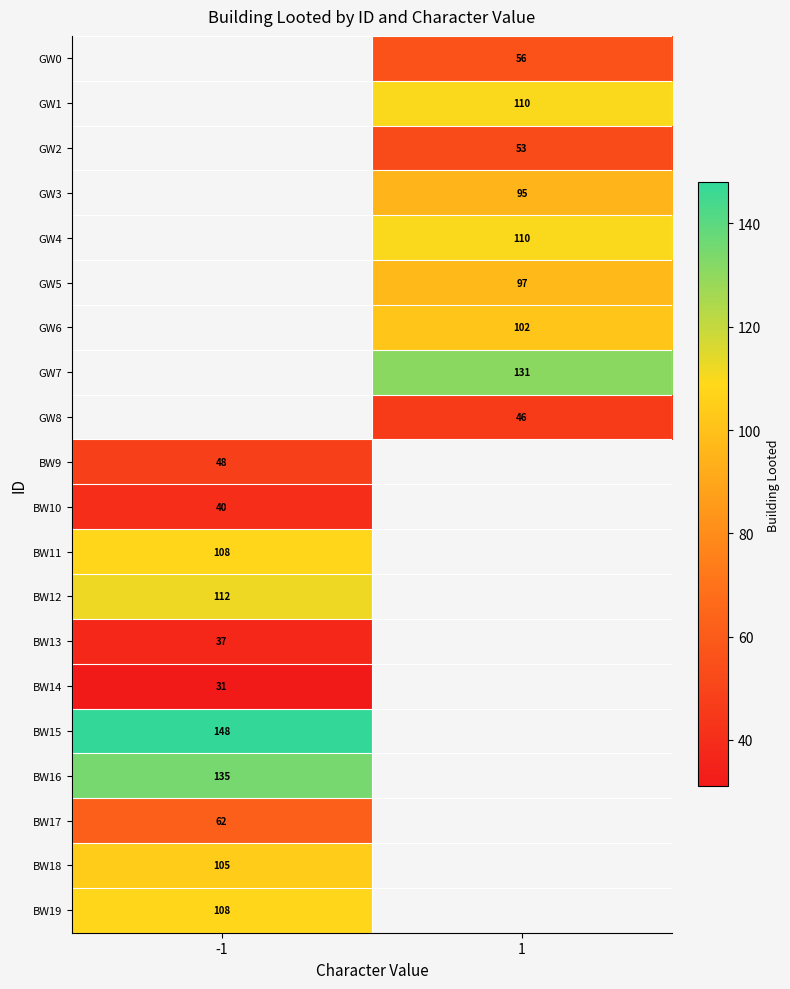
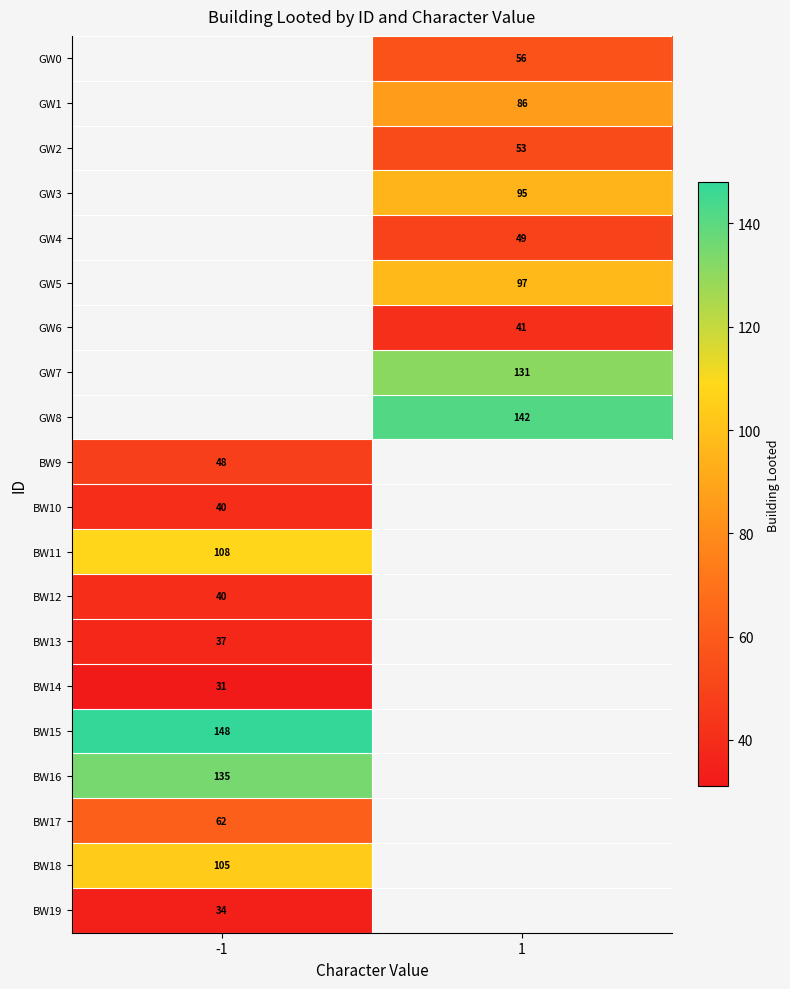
GW1, 1: 110 -> 86
GW4, 1: 110 -> 49
GW6, 1: 102 -> 41
GW8, 1: 46 -> 142
BW12, -1: 112 -> 40
BW19, -1: 108 -> 34
